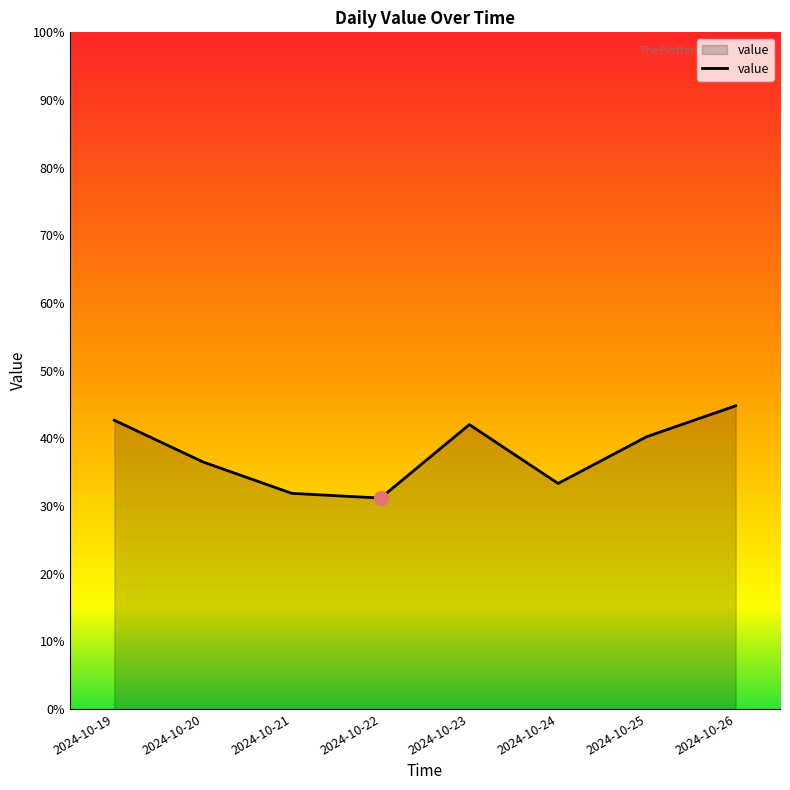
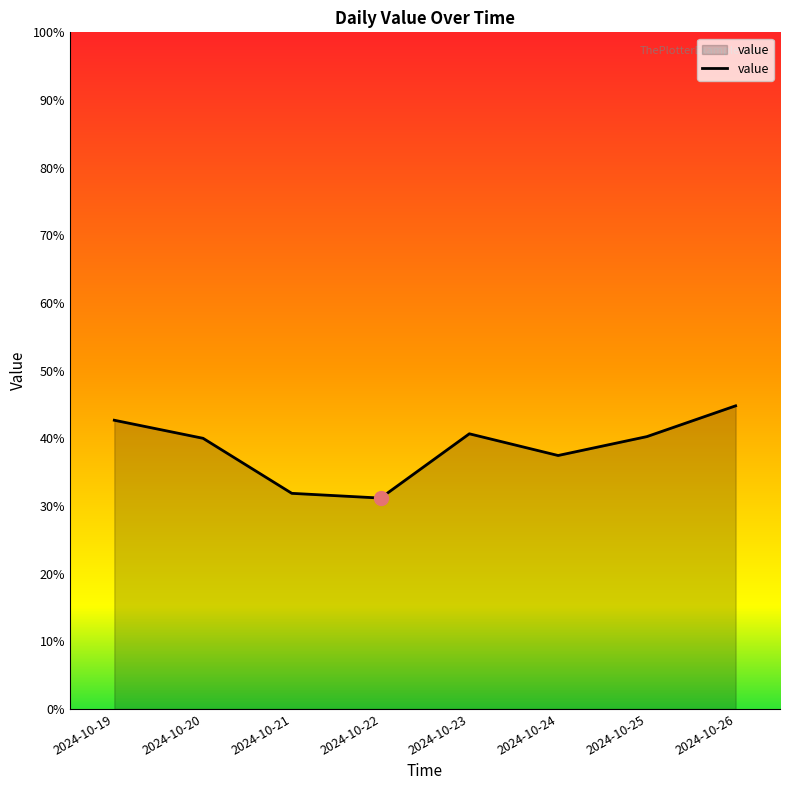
value, 2024-10-20: 37% -> 40%
value, 2024-10-23: 42% -> 41%
value, 2024-10-24: 33% -> 37%
